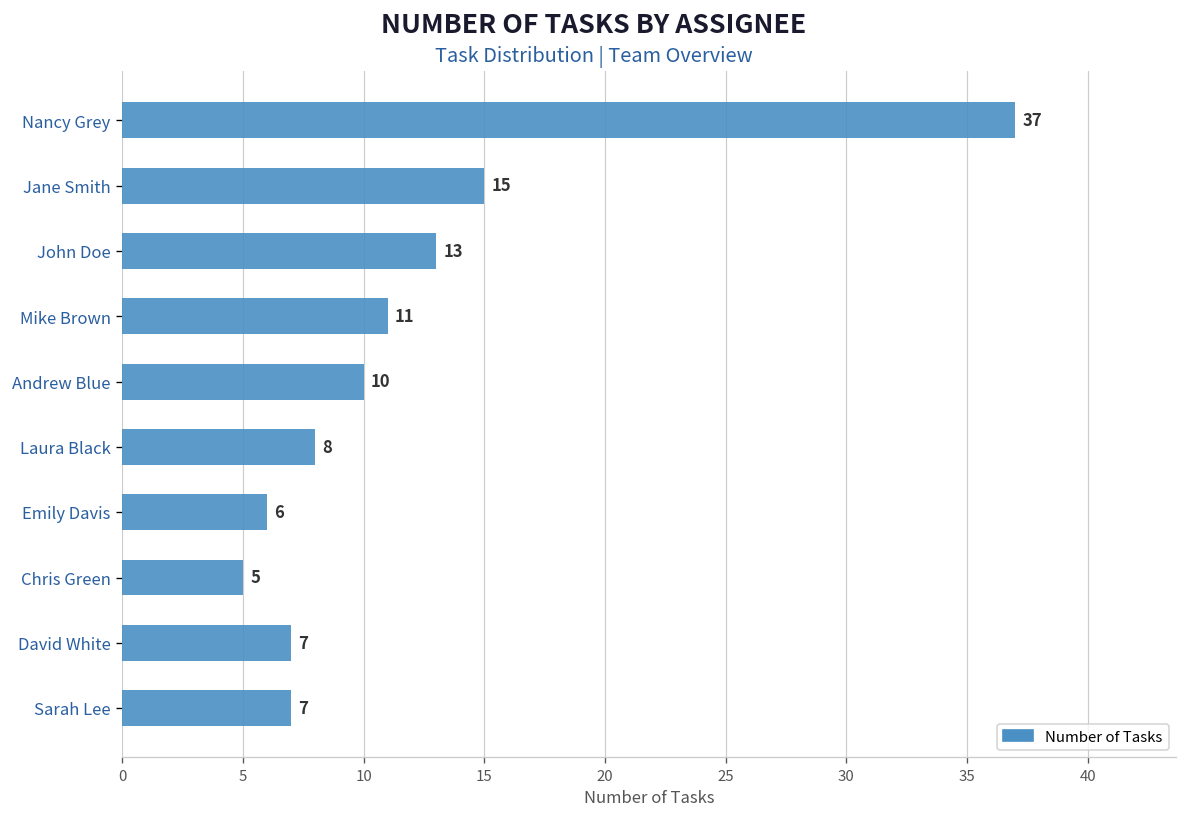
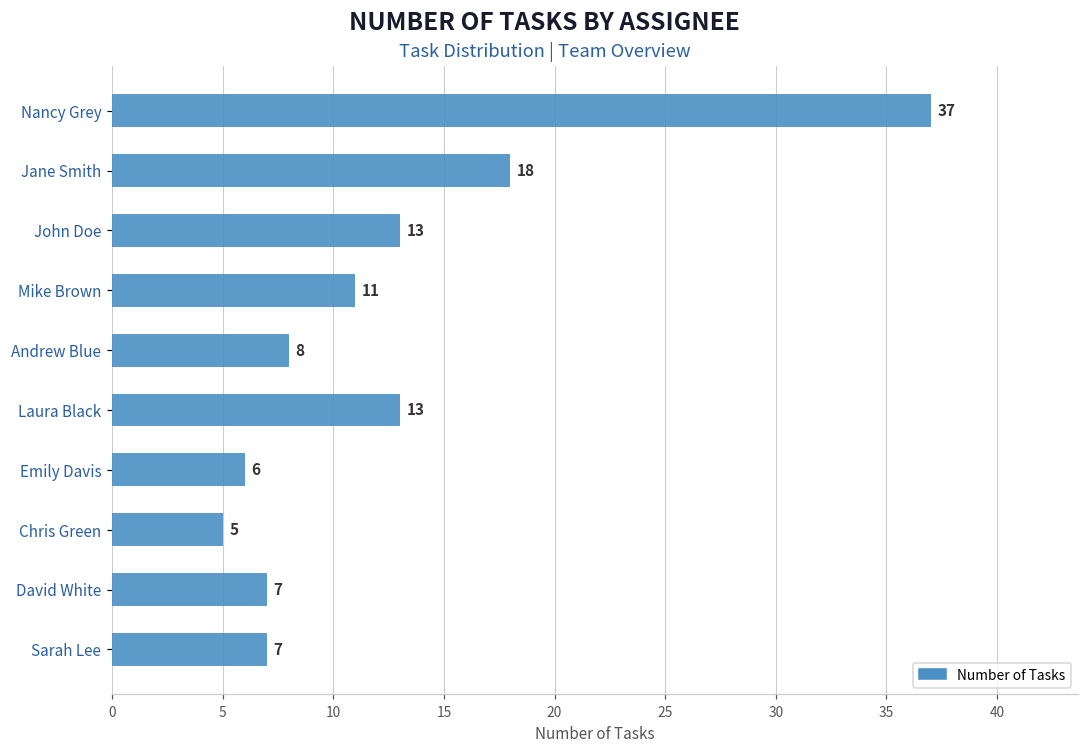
Jane Smith: 15 -> 18
Andrew Blue: 10 -> 8
Laura Black: 8 -> 13
